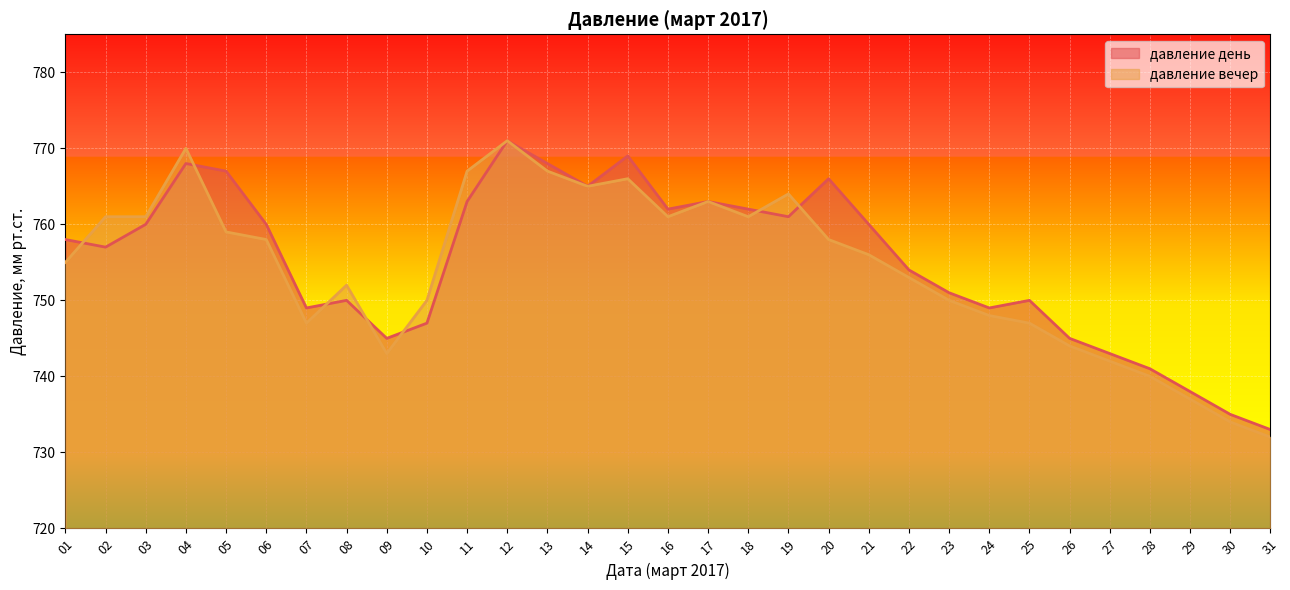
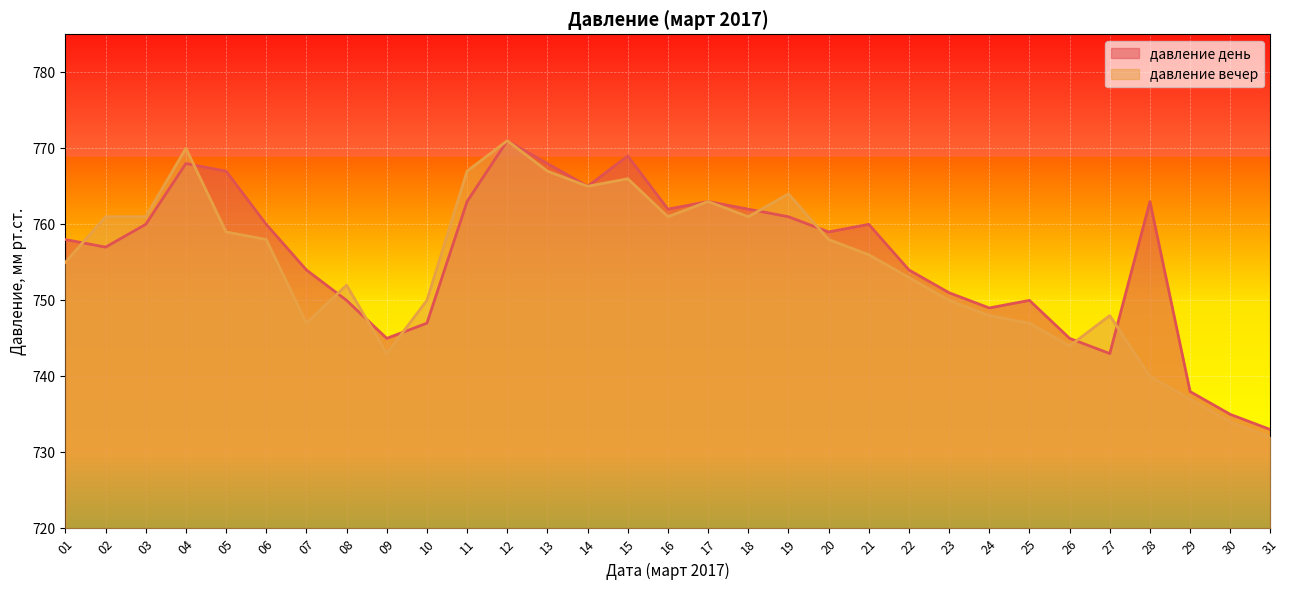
давление день, 07: 749 -> 754
давление день, 20: 766 -> 759
давление вечер, 27: 742 -> 748
давление день, 28: 741 -> 763
